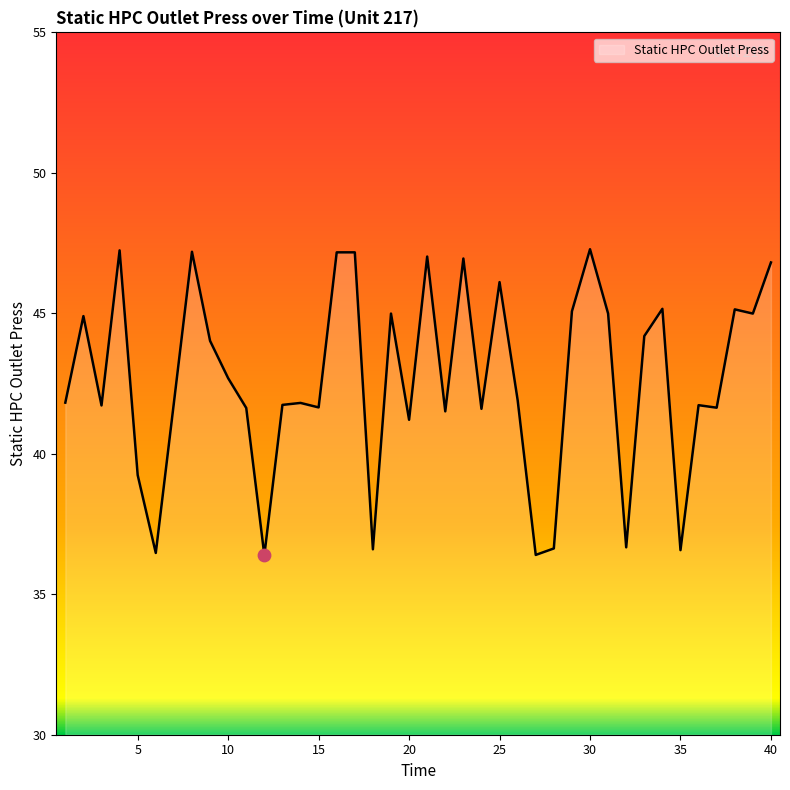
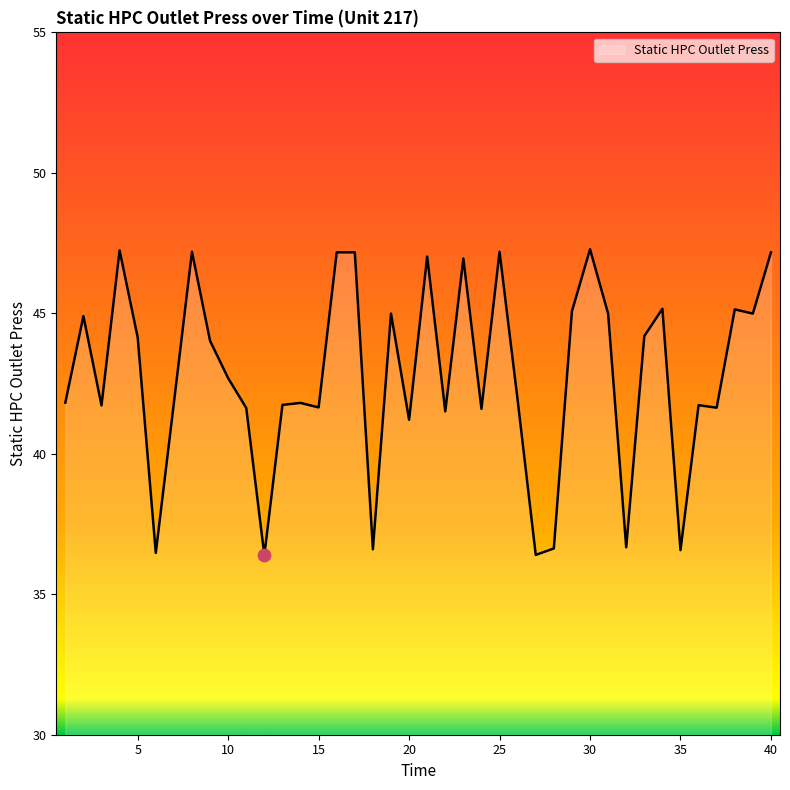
Static HPC Outlet Press, 5: 39.2 -> 44.1
Static HPC Outlet Press, 25: 46.1 -> 47.2
Static HPC Outlet Press, 40: 46.8 -> 47.2
